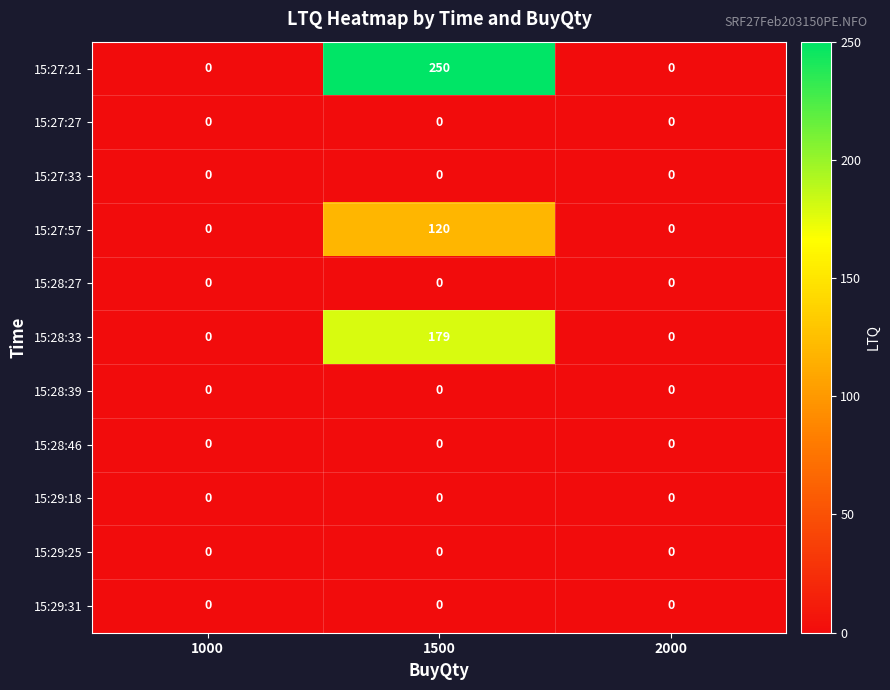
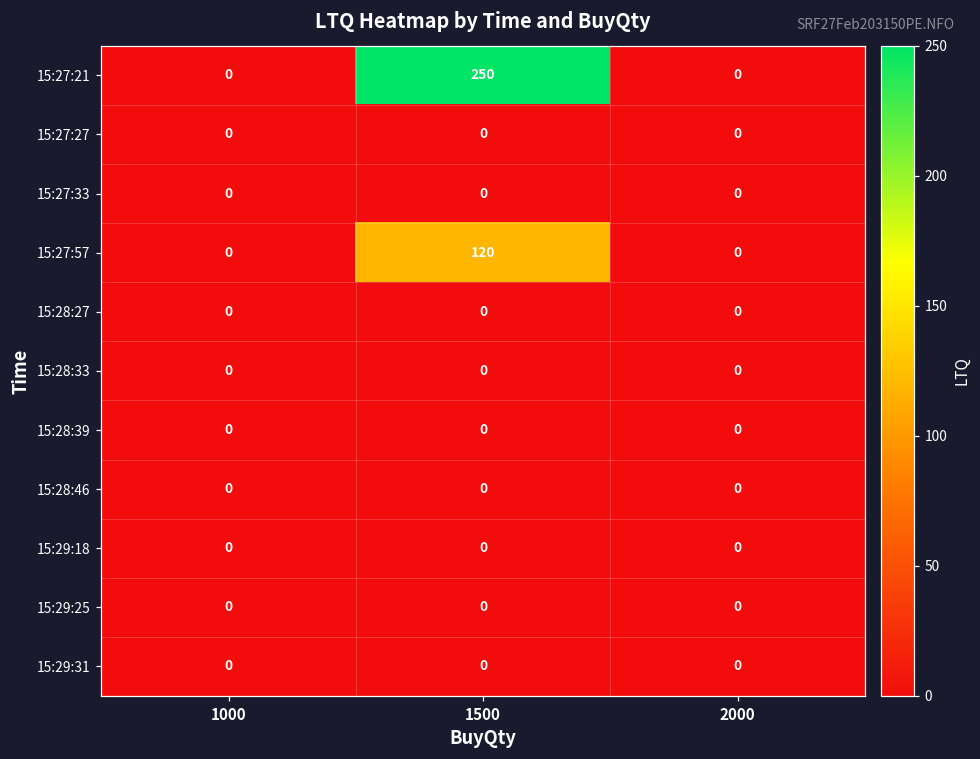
15:28:33, 1500: 179 -> 0
